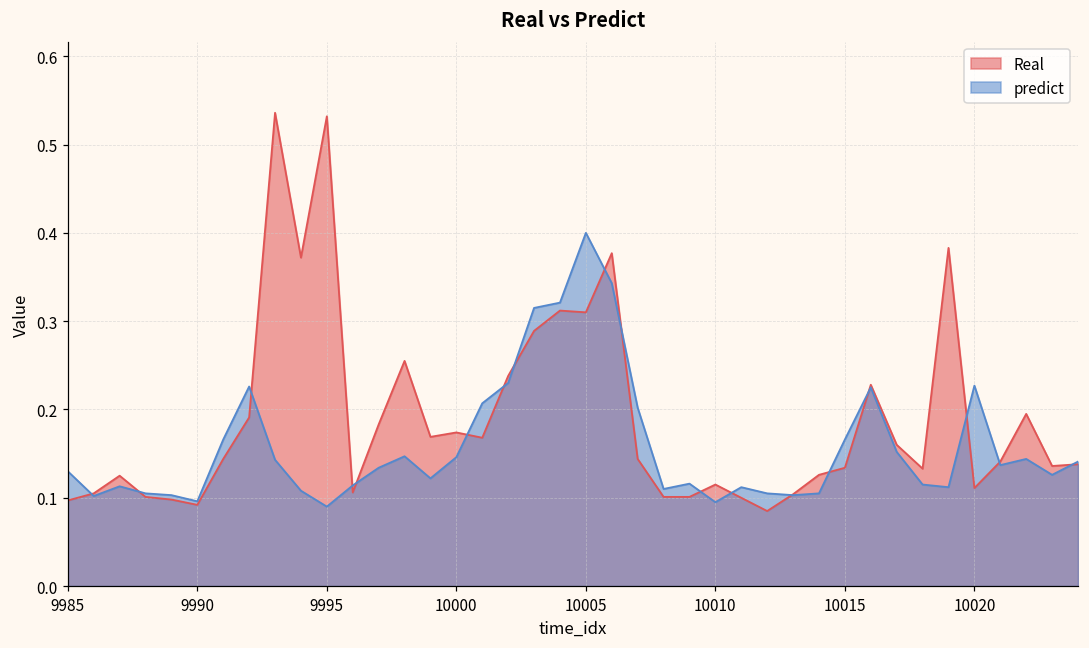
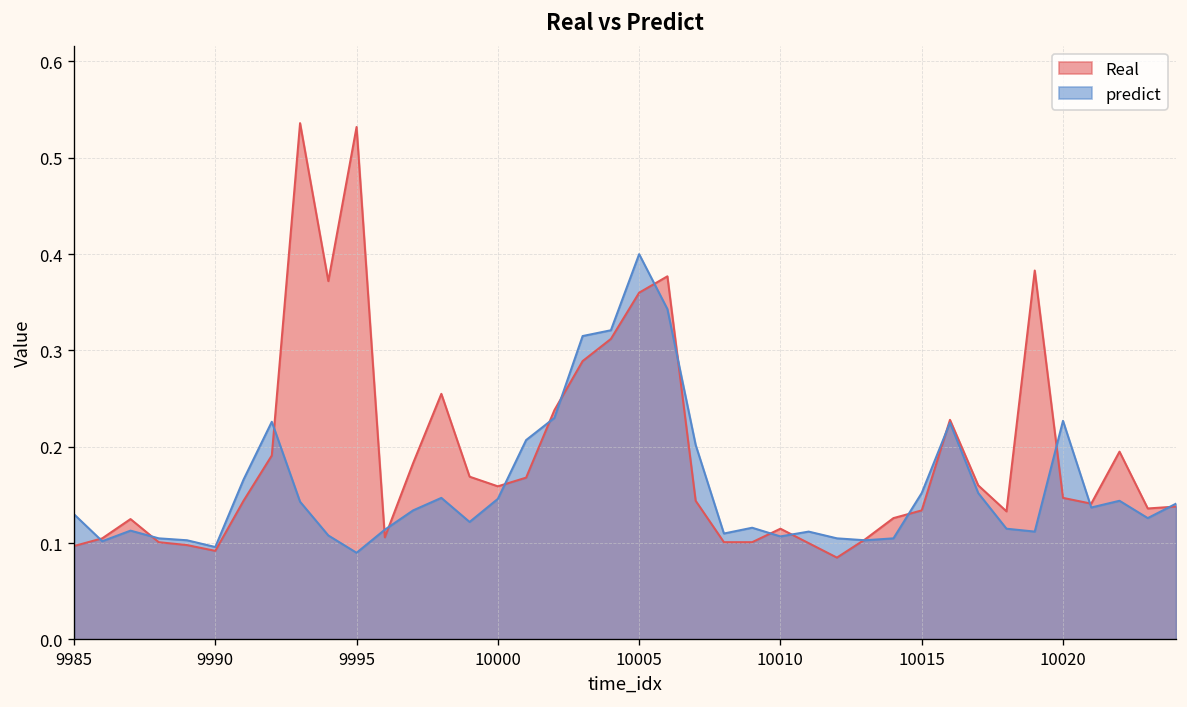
Real, 10000: 0.17 -> 0.16
Real, 10005: 0.31 -> 0.36
predict, 10010: 0.10 -> 0.11
predict, 10015: 0.17 -> 0.15
Real, 10020: 0.11 -> 0.15
